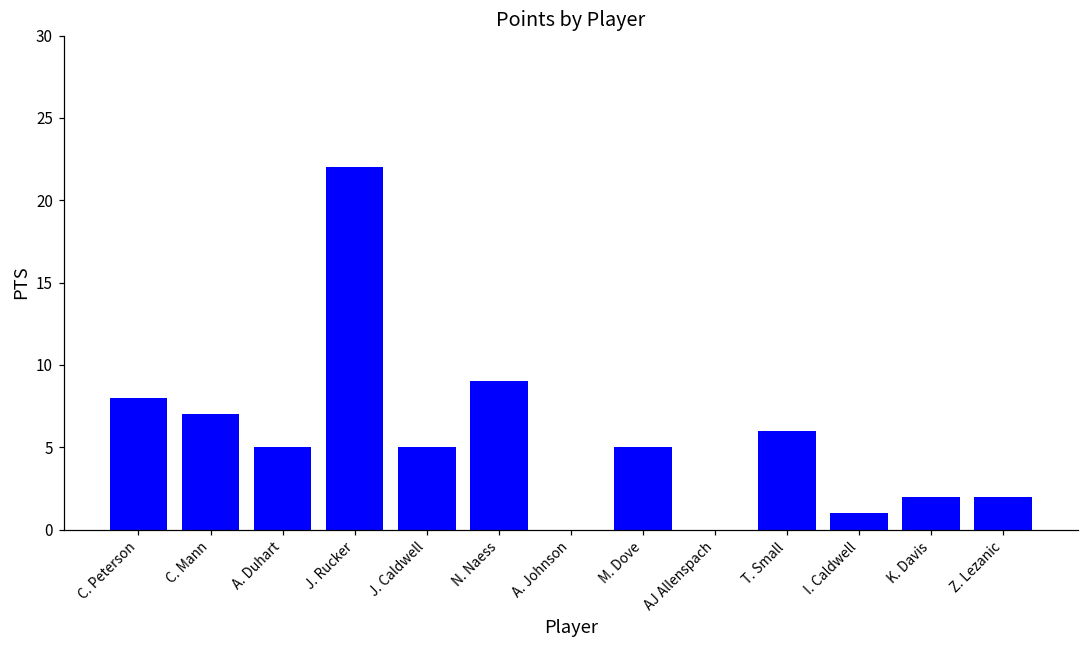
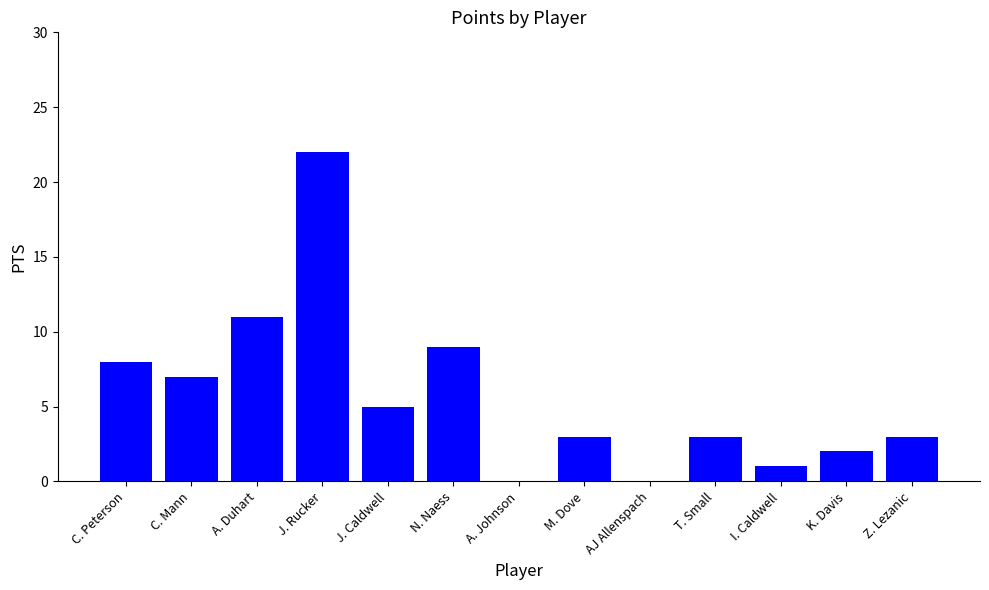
A. Duhart: 5 -> 11
M. Dove: 5 -> 3
T. Small: 6 -> 3
Z. Lezanic: 2 -> 3
